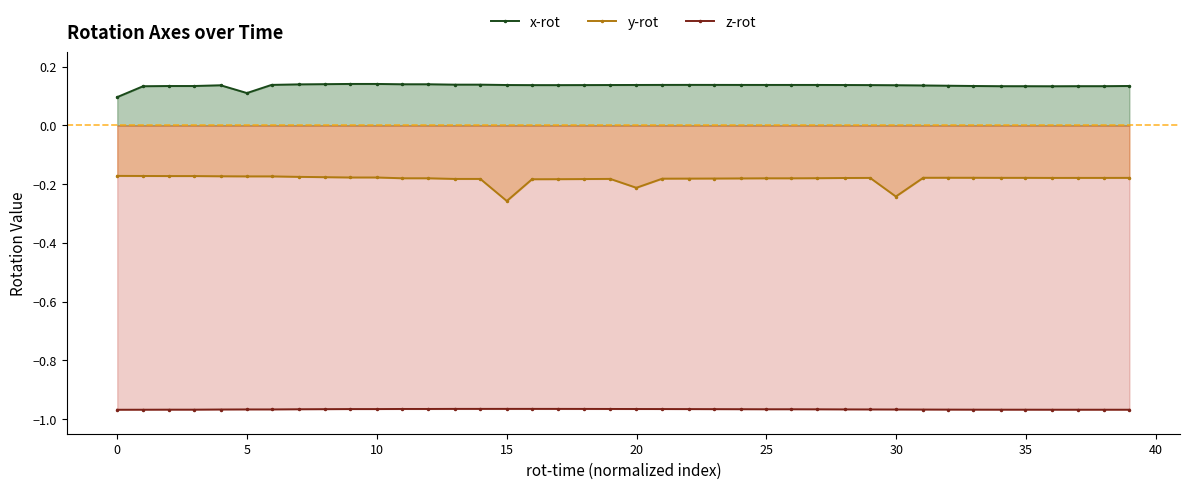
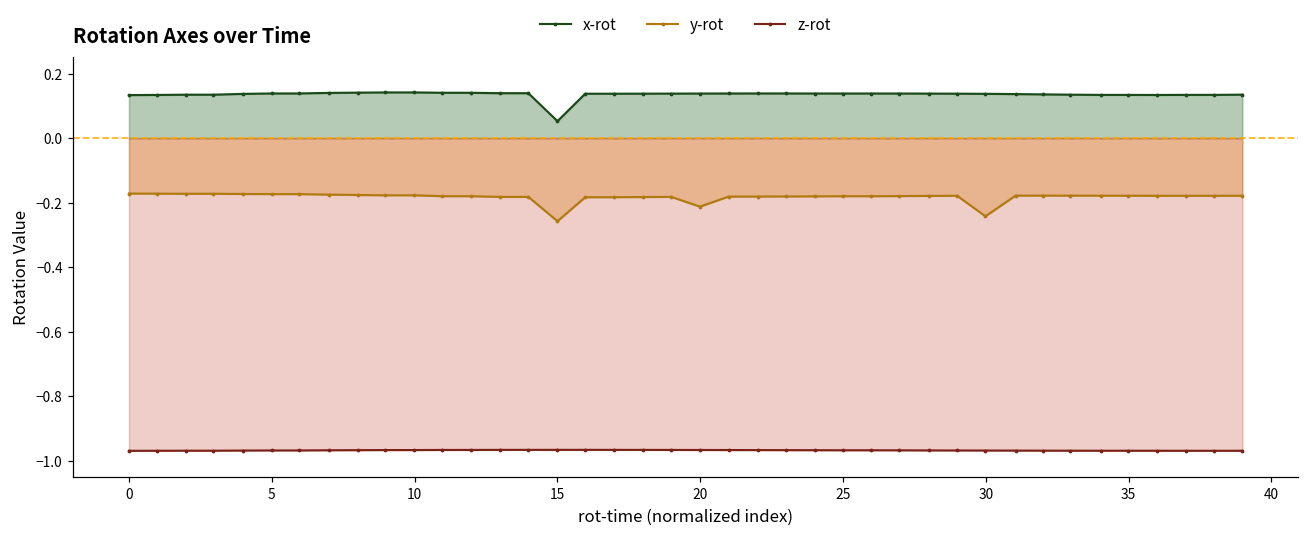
x-rot, 0: 0.10 -> 0.13
x-rot, 5: 0.11 -> 0.14
x-rot, 15: 0.14 -> 0.05
